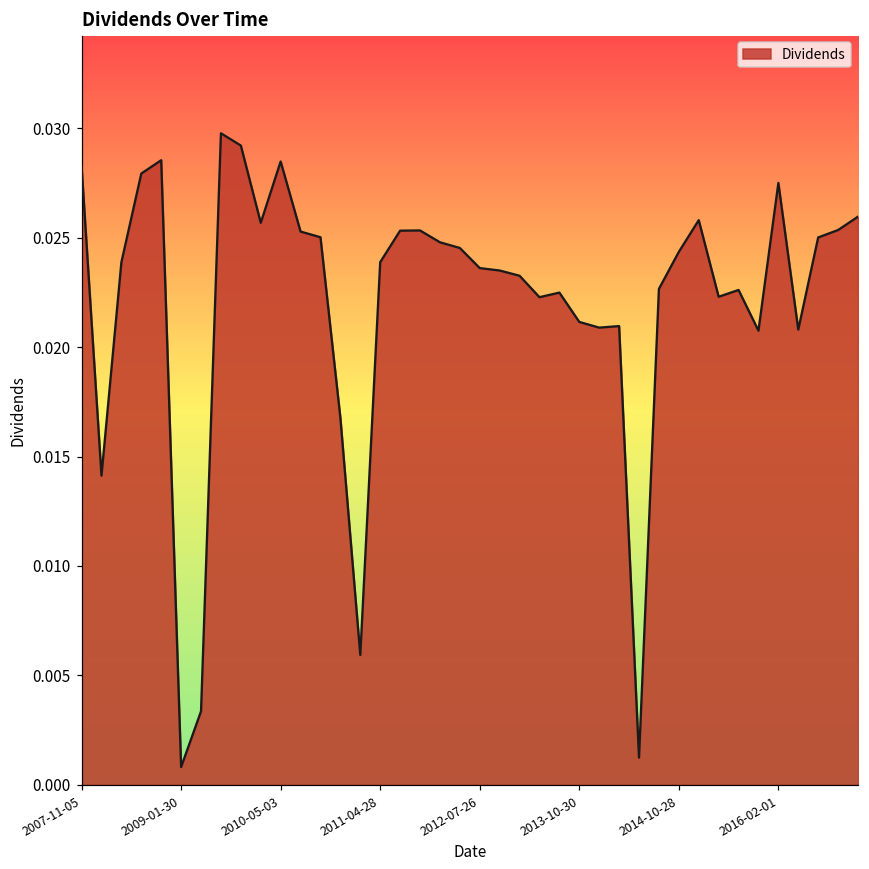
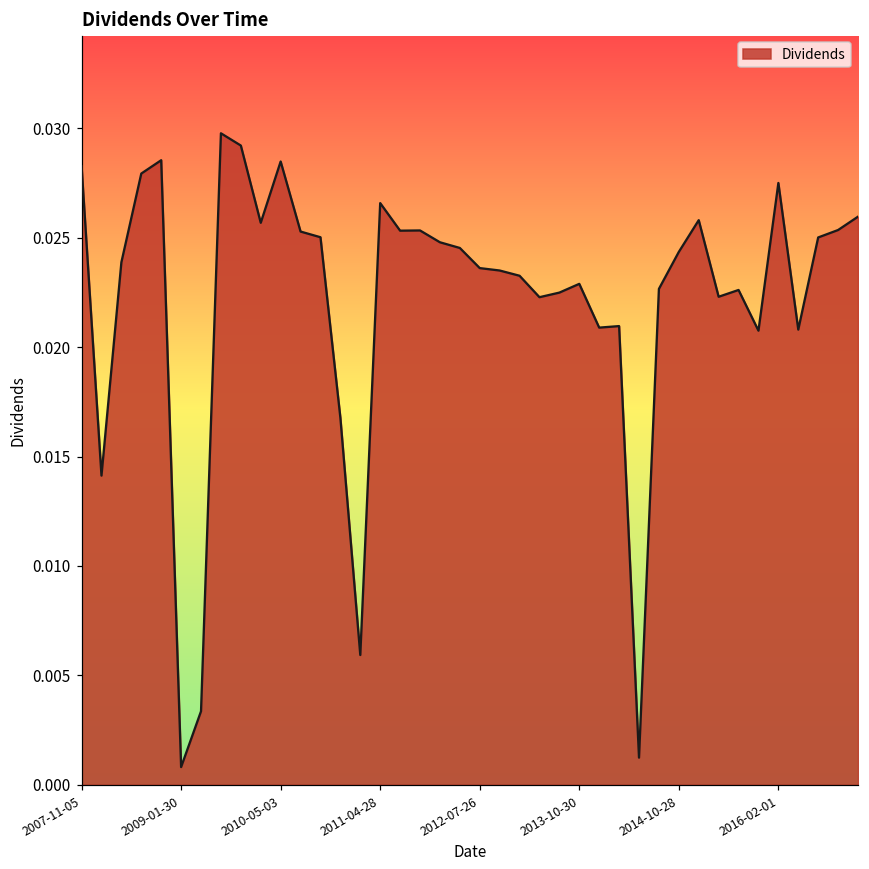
2011-04-28: 0.0239 -> 0.0266
2013-10-30: 0.0212 -> 0.0229
